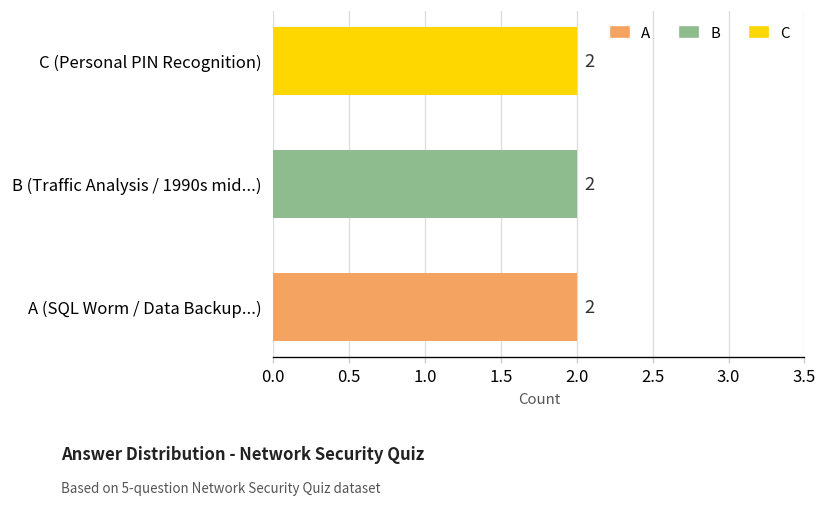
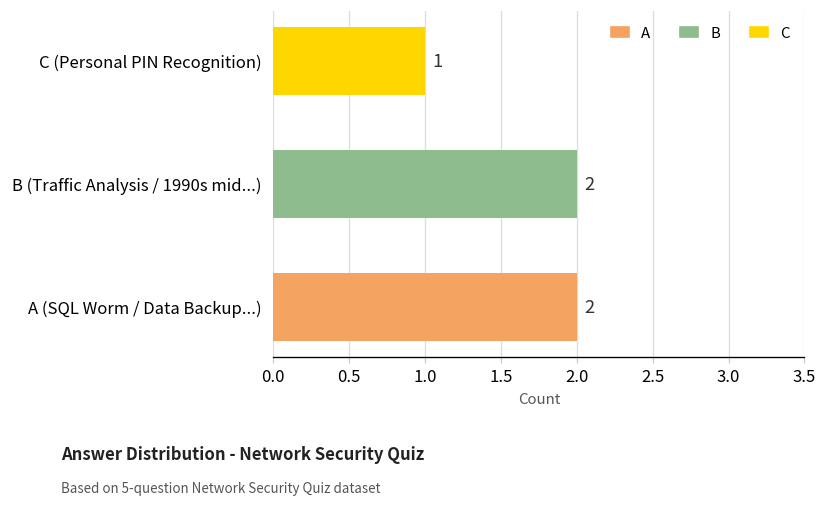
C (Personal PIN Recognition): 2 -> 1
